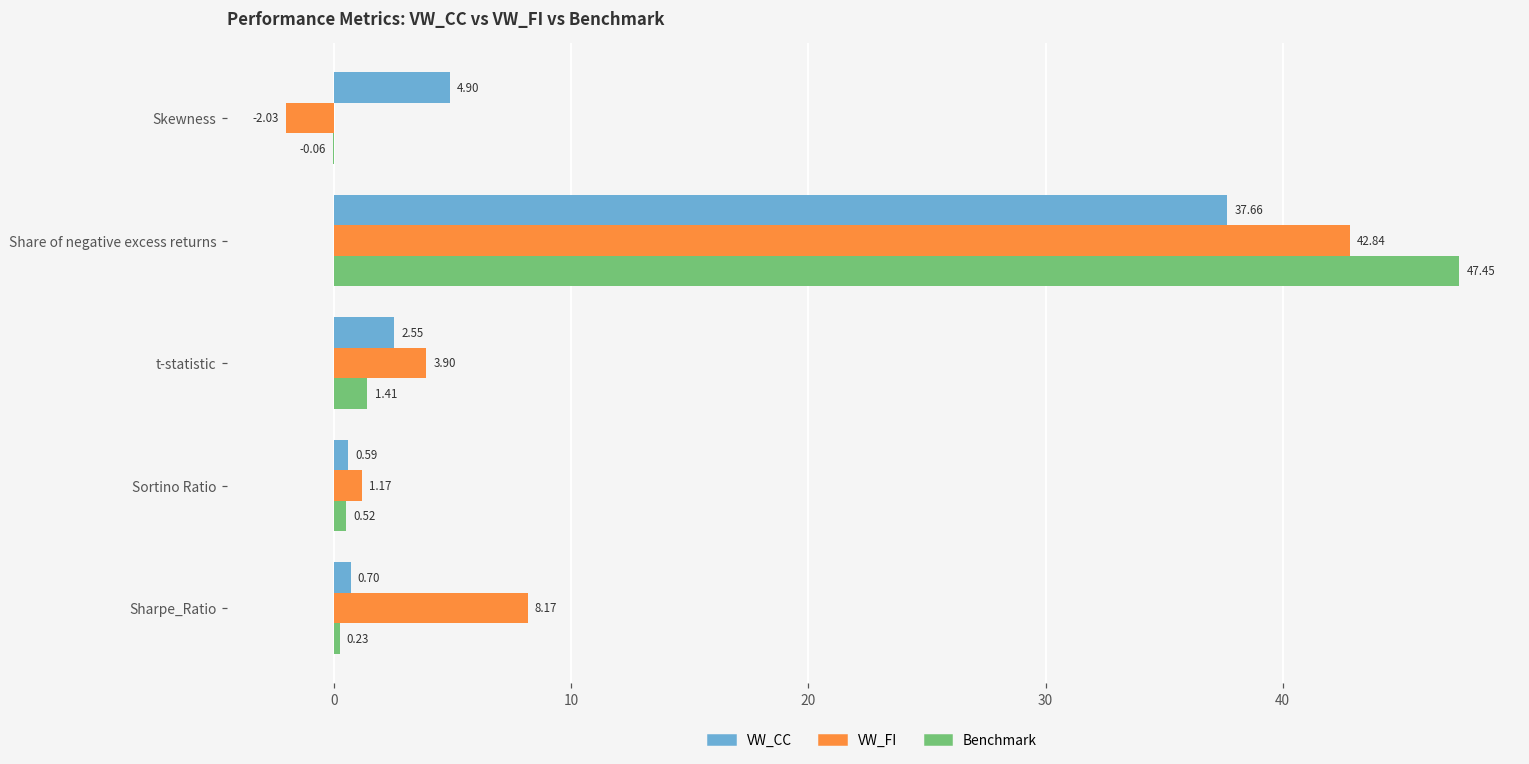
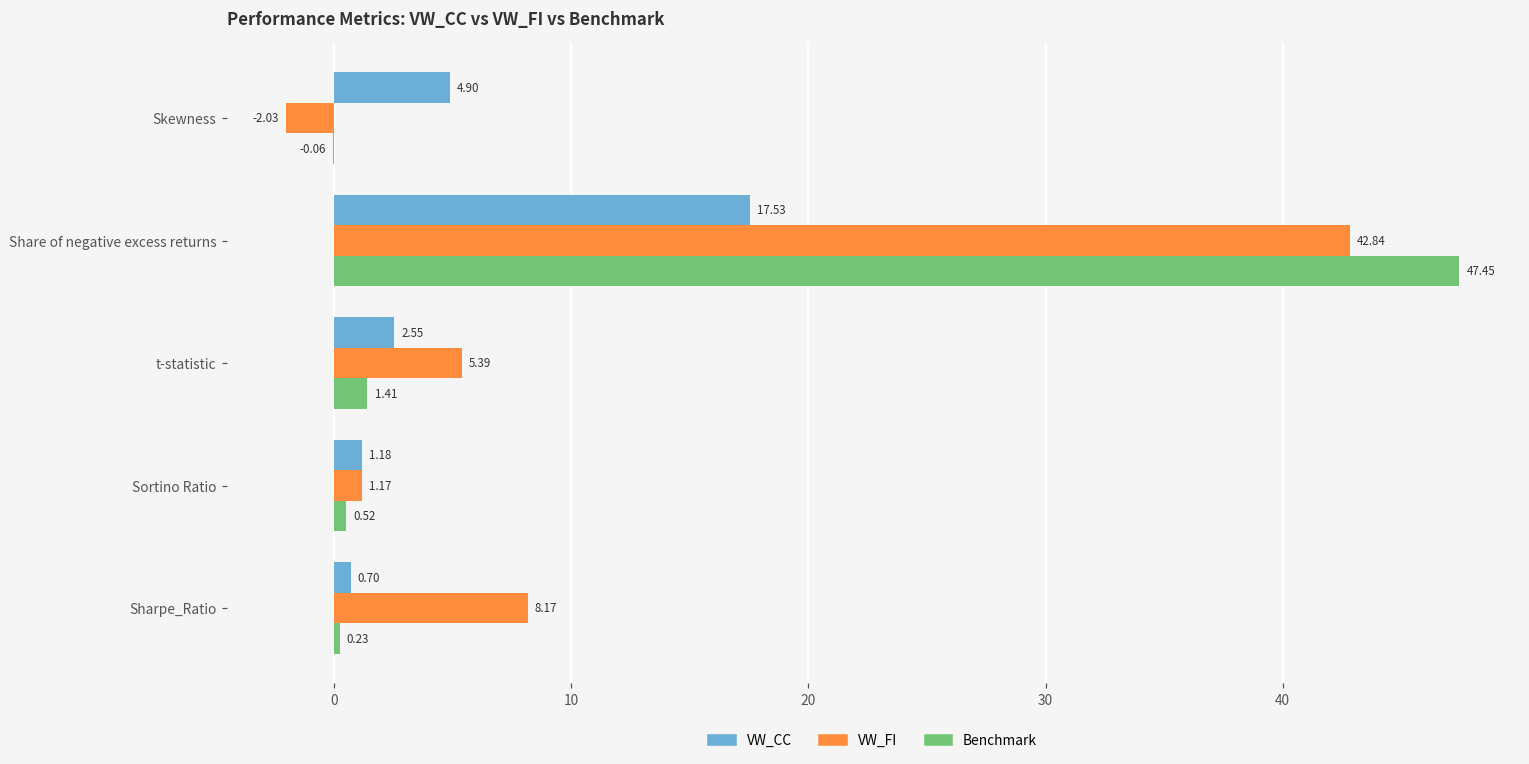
VW_CC, Share of negative excess returns: 37.66 -> 17.53
VW_FI, t-statistic: 3.90 -> 5.39
VW_CC, Sortino Ratio: 0.59 -> 1.18
